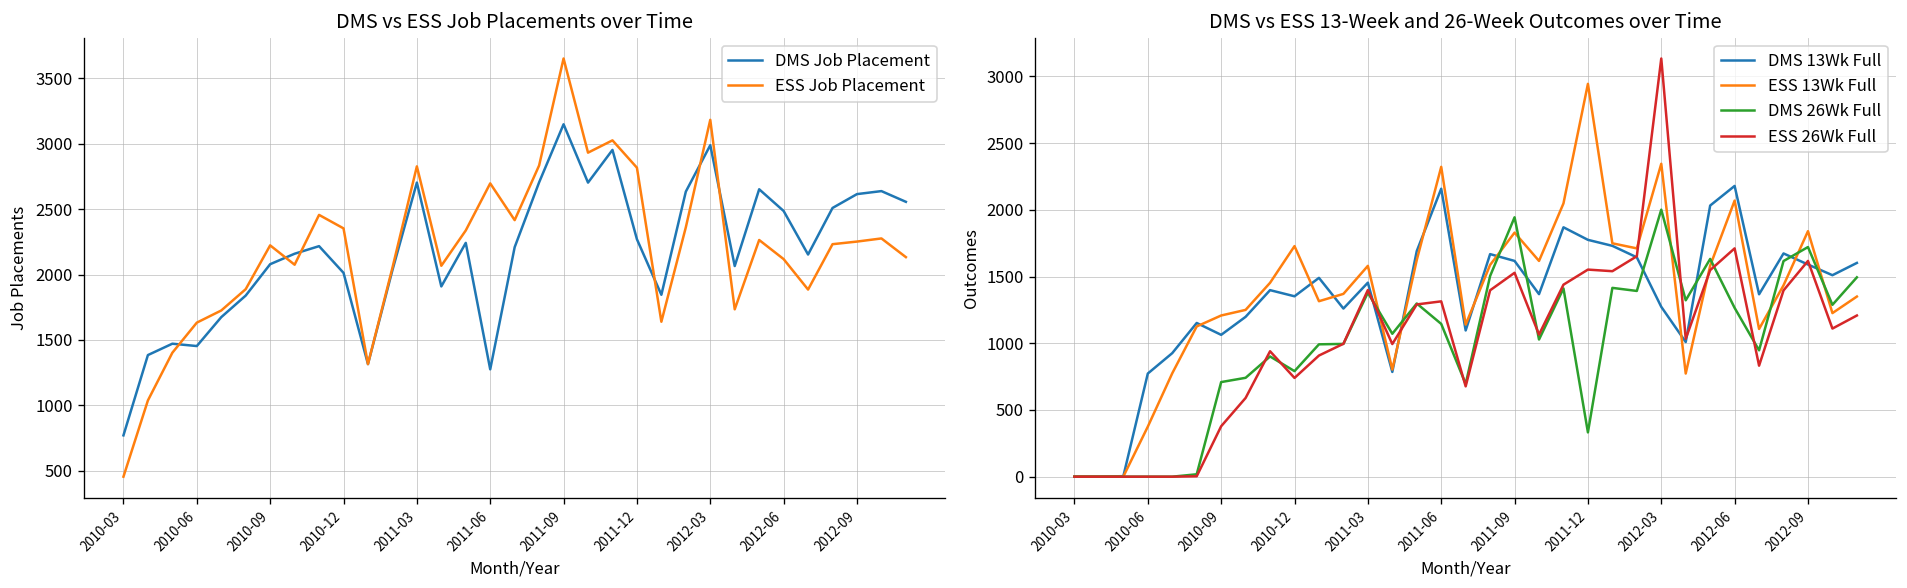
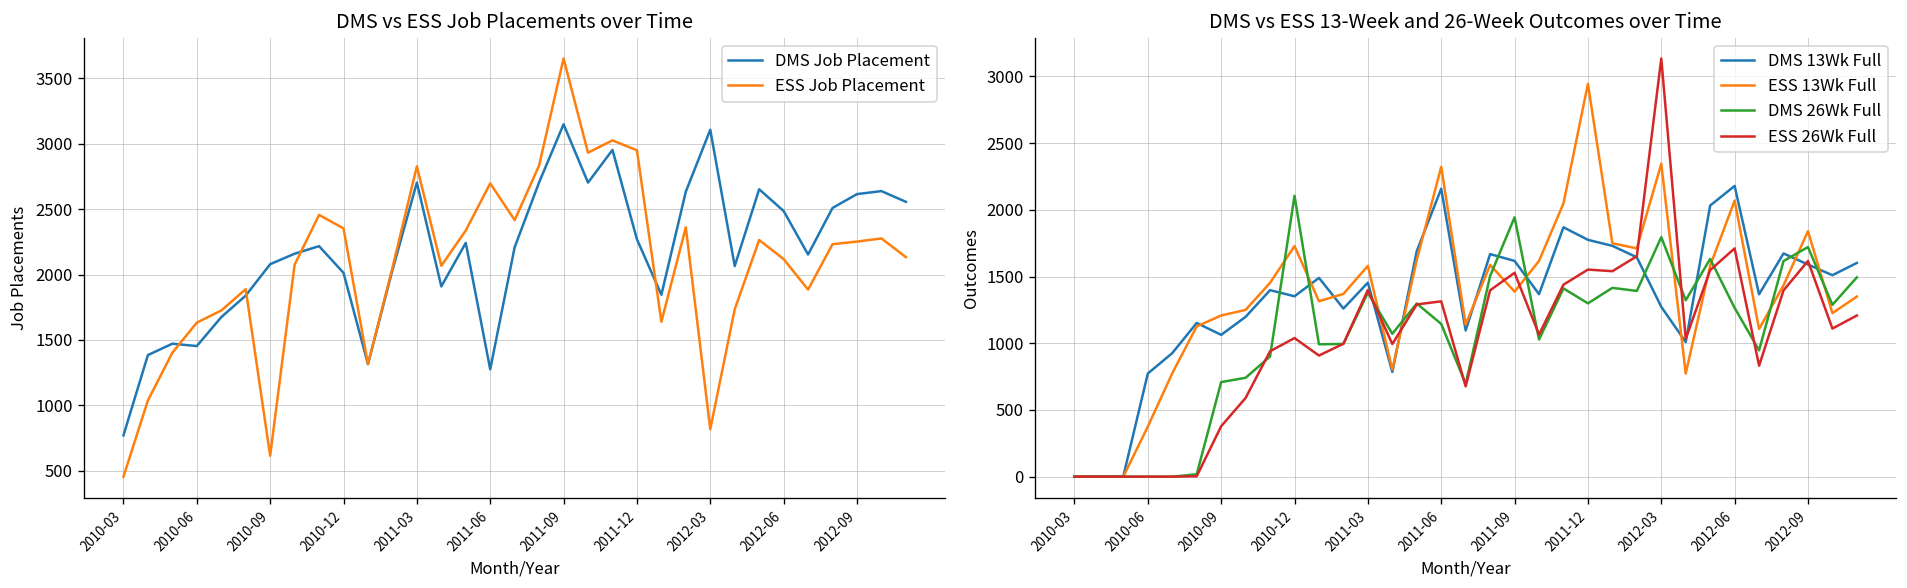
DMS vs ESS Job Placements over Time, ESS Job Placement, 2010-09: 2220 -> 610
DMS vs ESS Job Placements over Time, ESS Job Placement, 2011-12: 2820 -> 2950
DMS vs ESS Job Placements over Time, DMS Job Placement, 2012-03: 2990 -> 3110
DMS vs ESS Job Placements over Time, ESS Job Placement, 2012-03: 3180 -> 820
DMS vs ESS 13-Week and 26-Week Outcomes over Time, DMS 26Wk Full, 2010-12: 790 -> 2110
DMS vs ESS 13-Week and 26-Week Outcomes over Time, ESS 26Wk Full, 2010-12: 740 -> 1040
DMS vs ESS 13-Week and 26-Week Outcomes over Time, ESS 13Wk Full, 2011-09: 1830 -> 1390
DMS vs ESS 13-Week and 26-Week Outcomes over Time, DMS 26Wk Full, 2011-12: 330 -> 1300
DMS vs ESS 13-Week and 26-Week Outcomes over Time, DMS 26Wk Full, 2012-03: 2000 -> 1800
